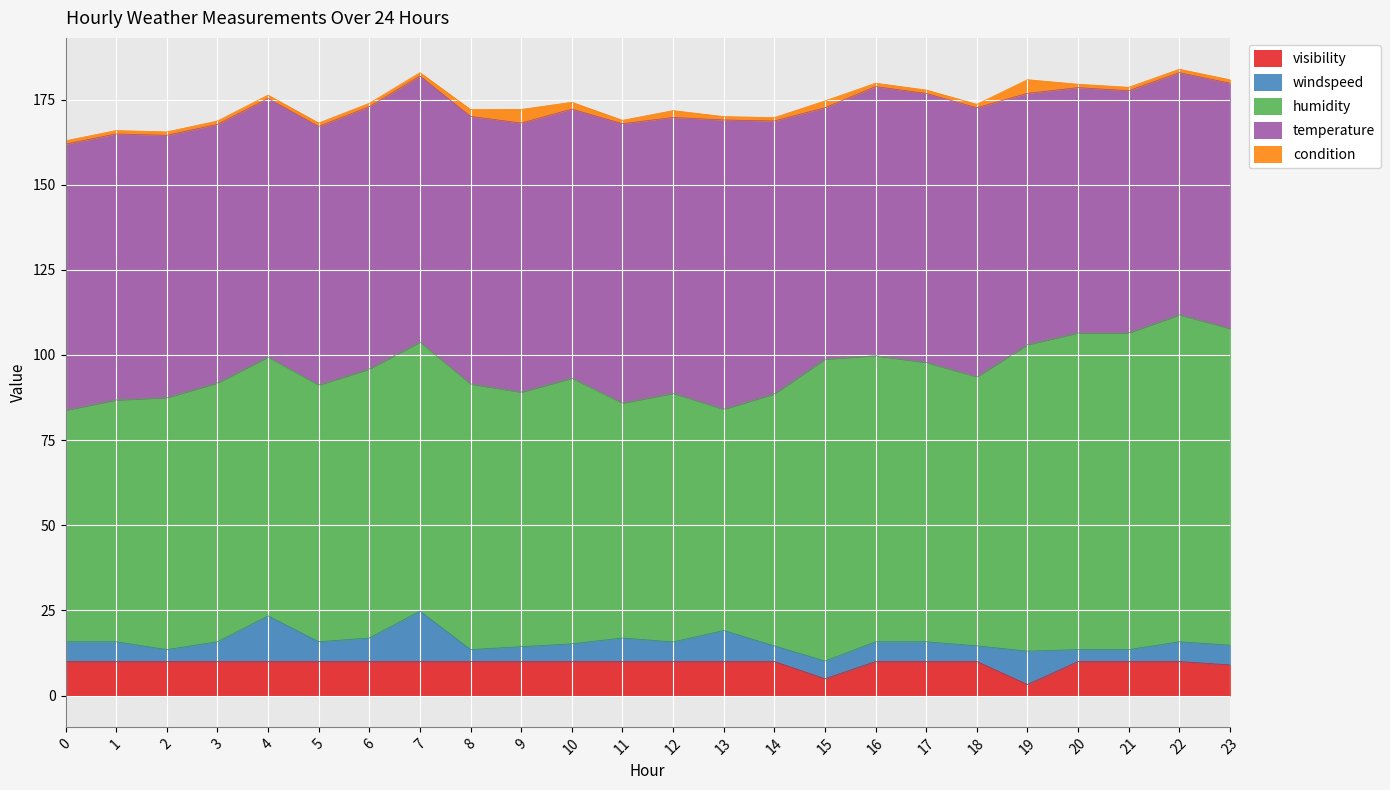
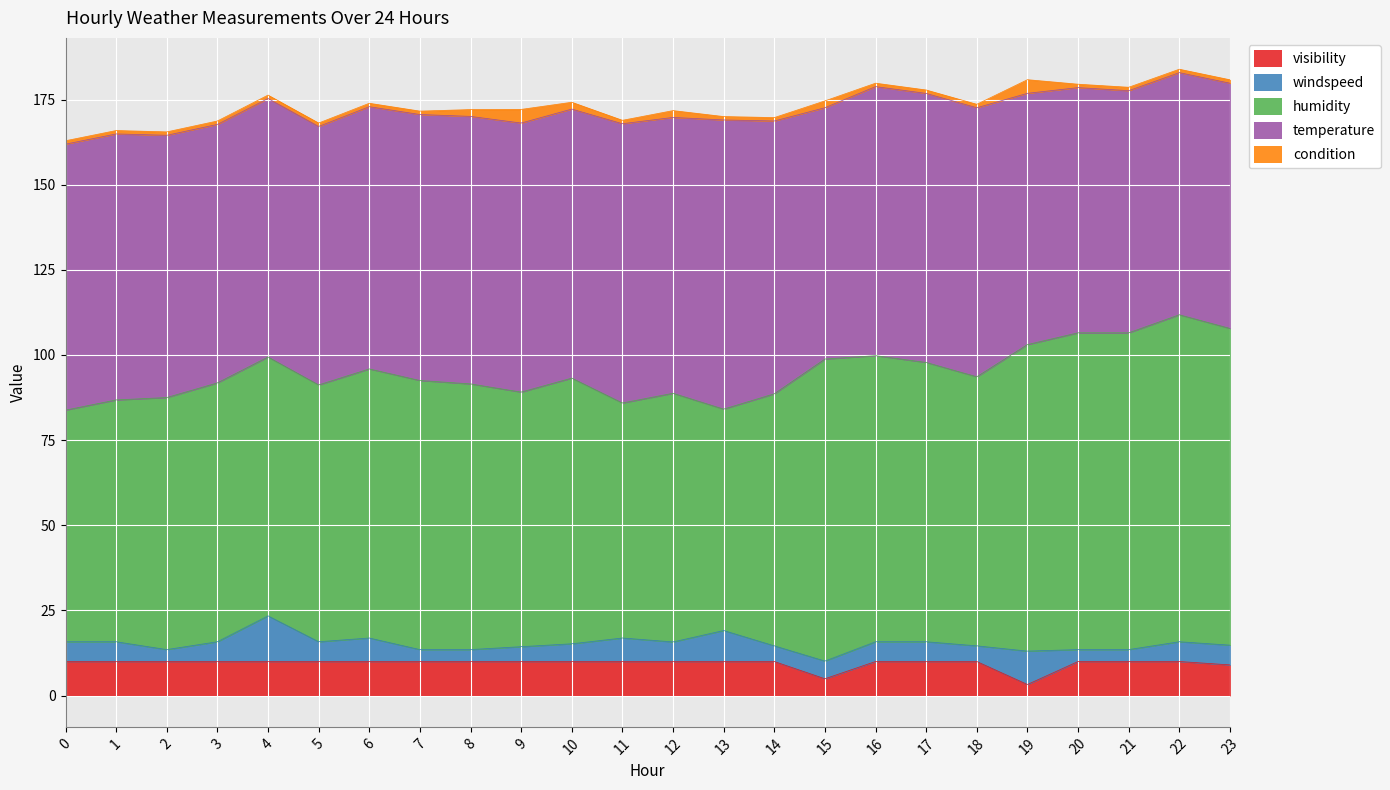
windspeed, 7: 15 -> 4
